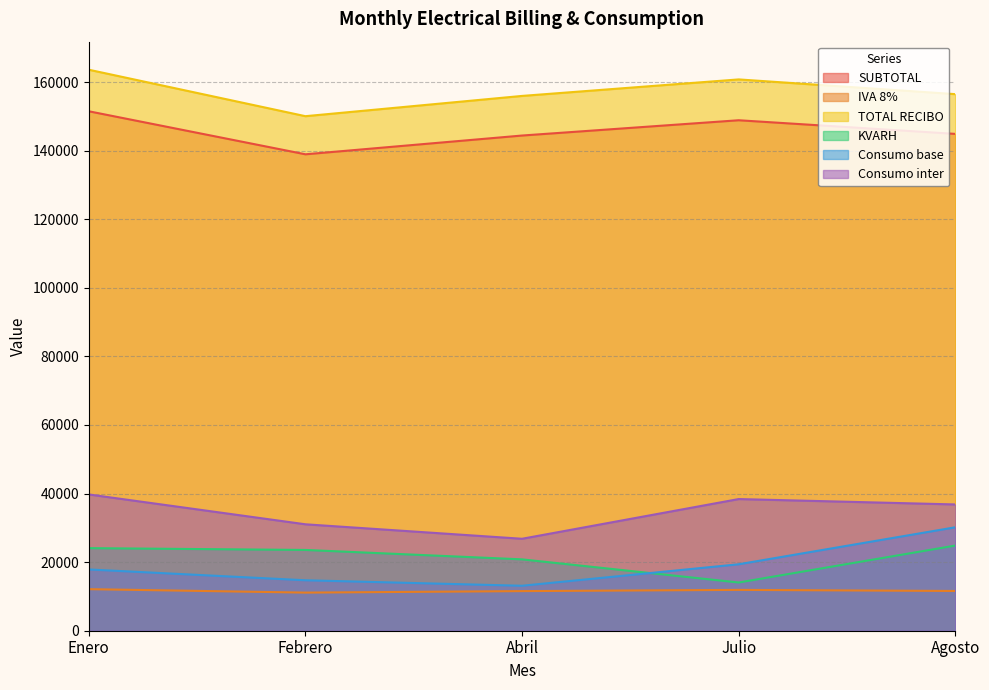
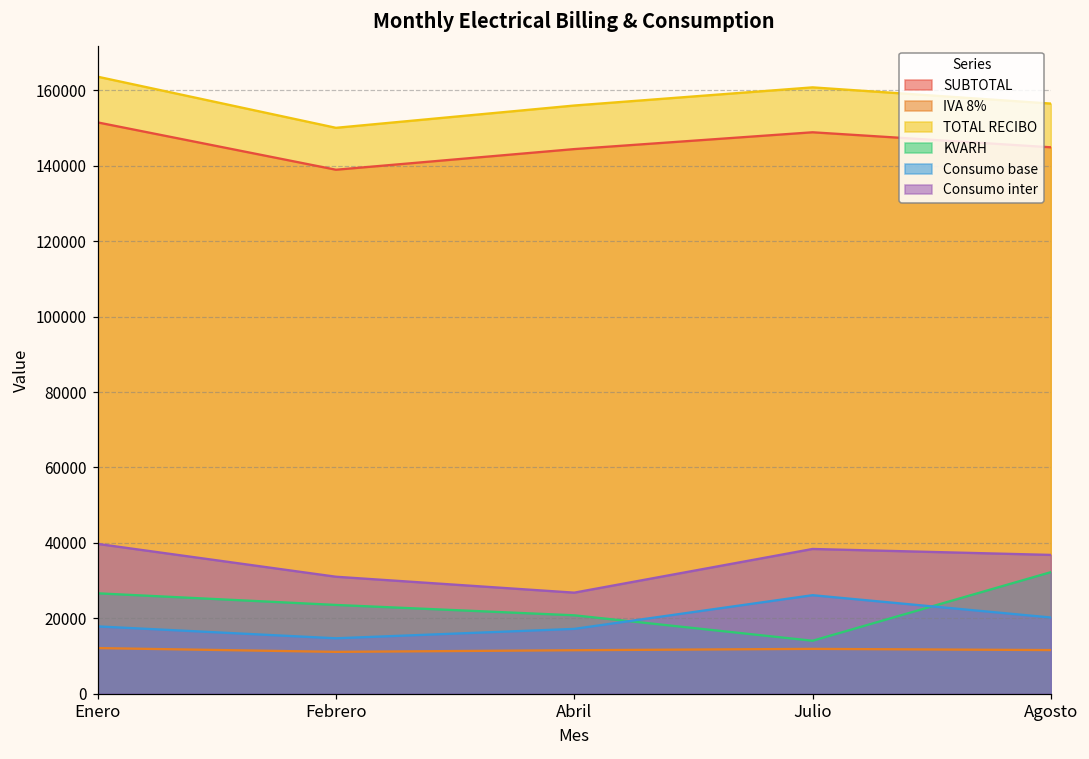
KVARH, Enero: 24000 -> 27000
Consumo base, Abril: 13000 -> 17000
Consumo base, Julio: 19000 -> 26000
KVARH, Agosto: 25000 -> 32000
Consumo base, Agosto: 30000 -> 20000
